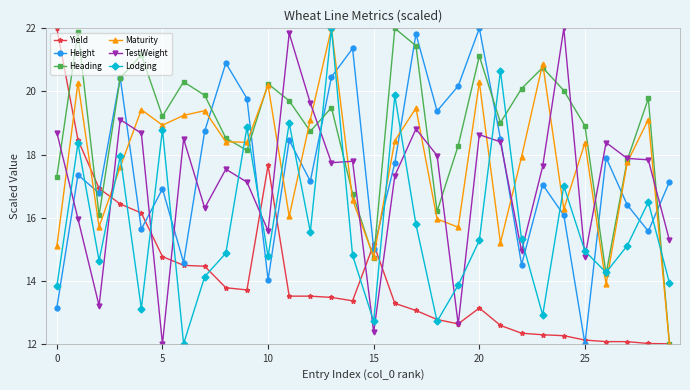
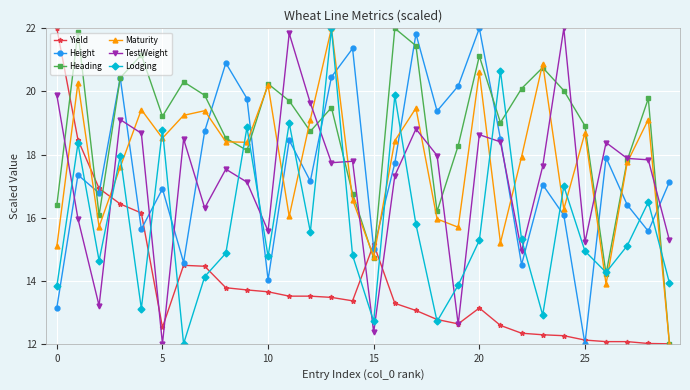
Heading, 0: 17.3 -> 16.4
TestWeight, 0: 18.7 -> 19.9
Yield, 5: 14.8 -> 12.5
Maturity, 5: 18.9 -> 18.5
Yield, 10: 17.7 -> 13.6
Maturity, 20: 20.3 -> 20.6
Maturity, 25: 18.4 -> 18.7
TestWeight, 25: 14.8 -> 15.2
